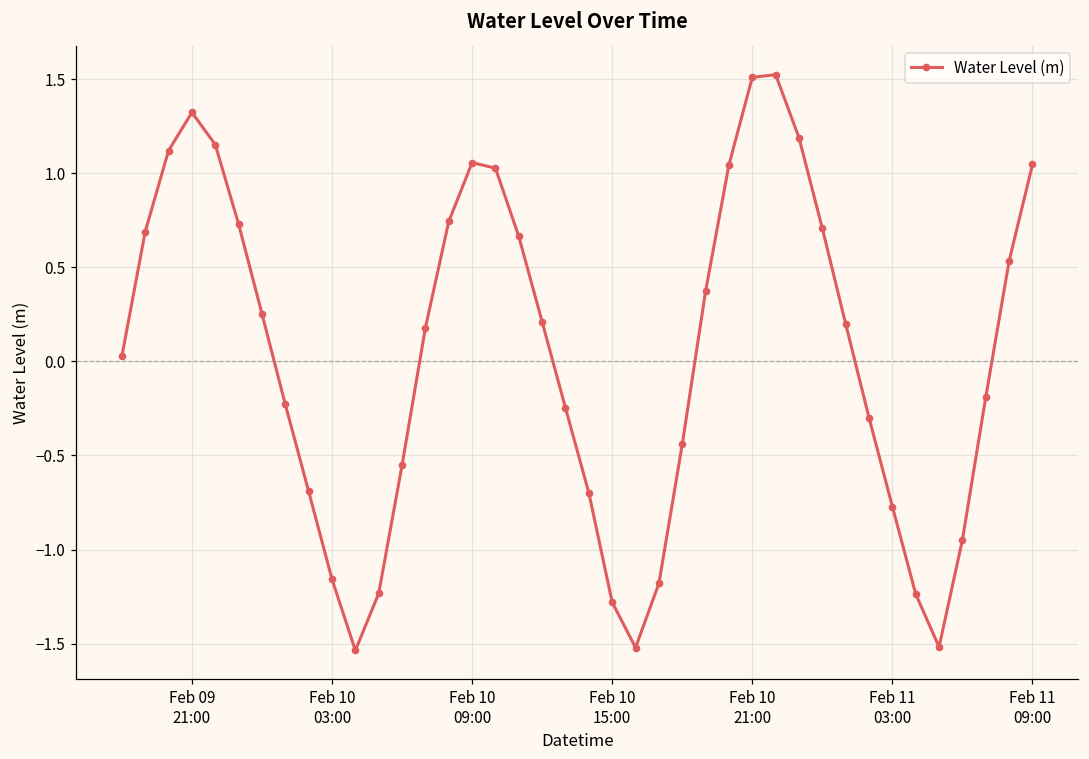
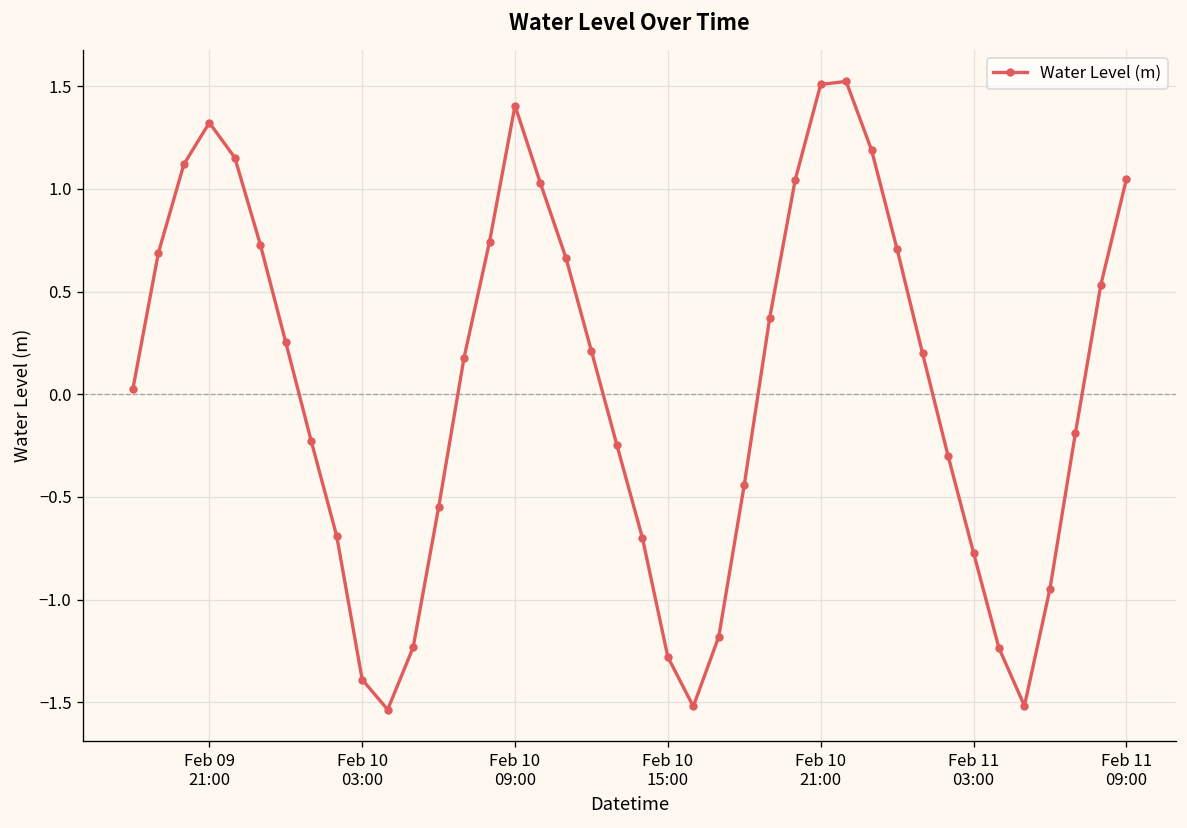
Feb 10 03:00: -1.16 -> -1.39
Feb 10 09:00: 1.06 -> 1.41
